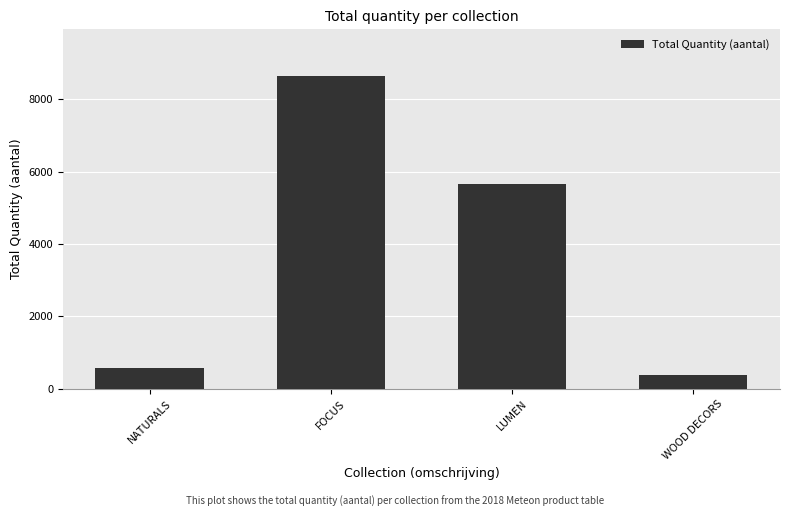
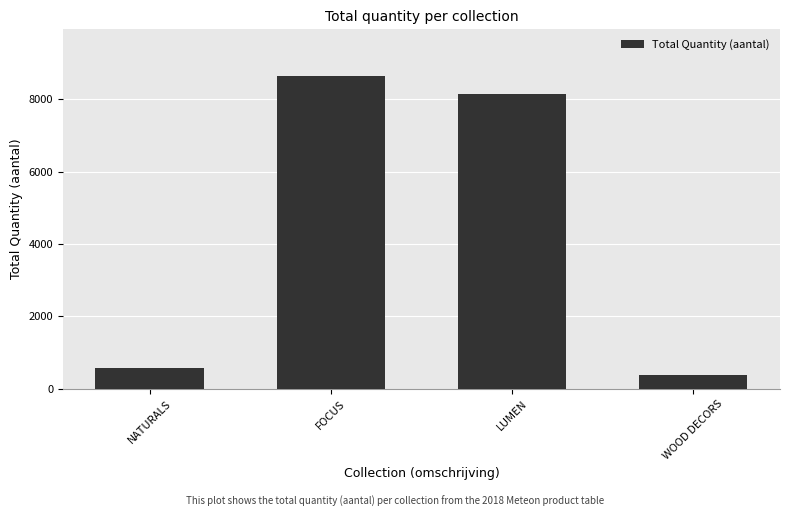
LUMEN: 5600 -> 8100
